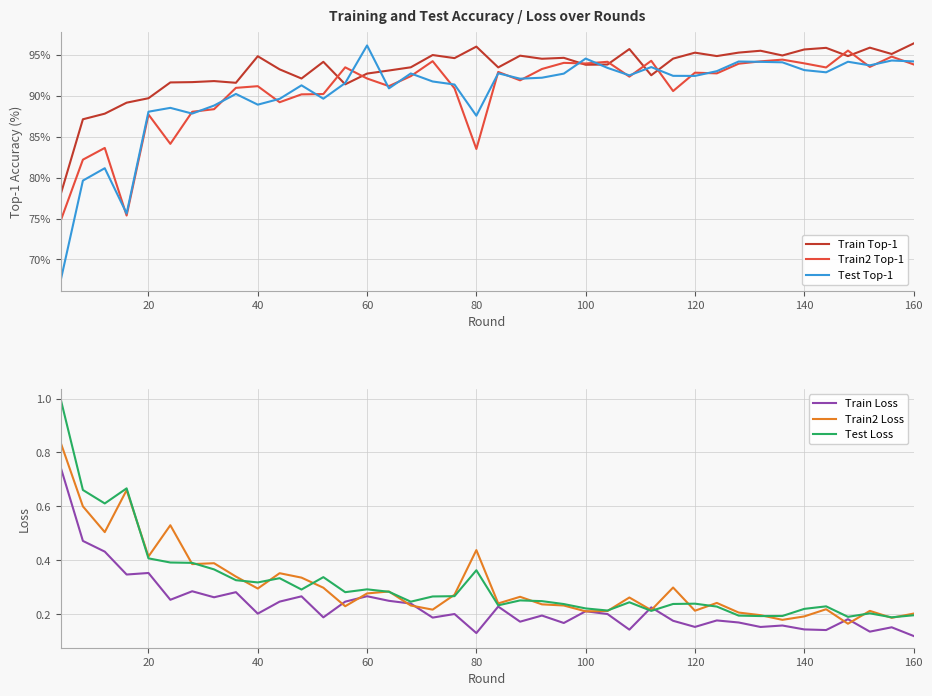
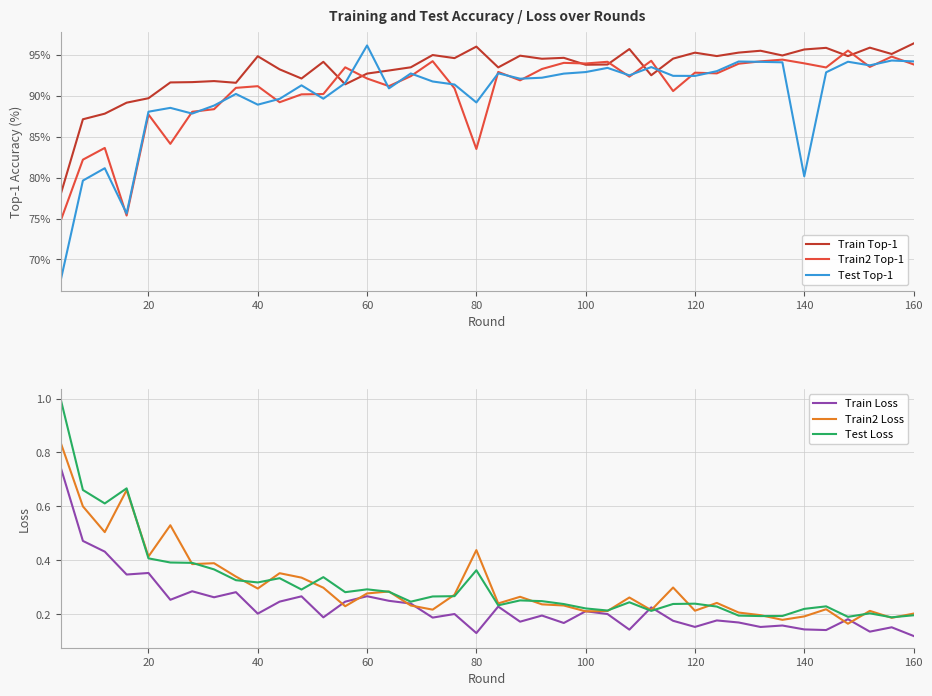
Training and Test Accuracy / Loss over Rounds, Test Top-1, 80: 88% -> 89%
Training and Test Accuracy / Loss over Rounds, Test Top-1, 100: 95% -> 93%
Training and Test Accuracy / Loss over Rounds, Test Top-1, 140: 93% -> 80%
